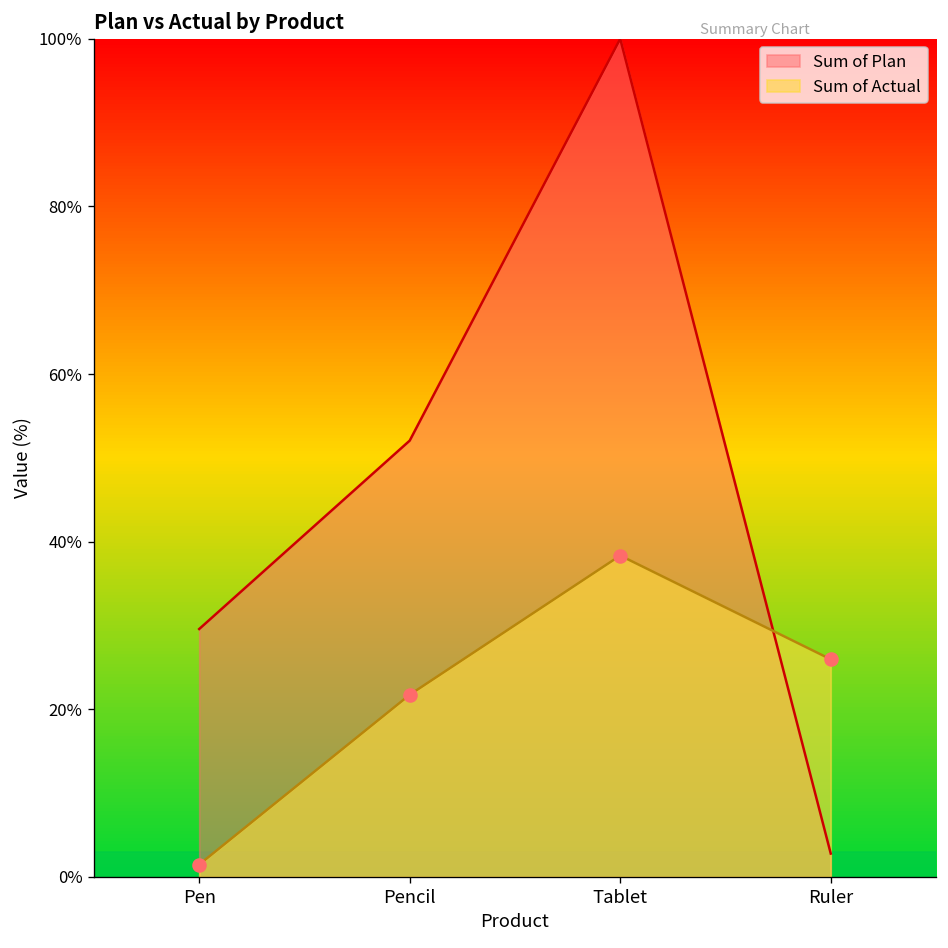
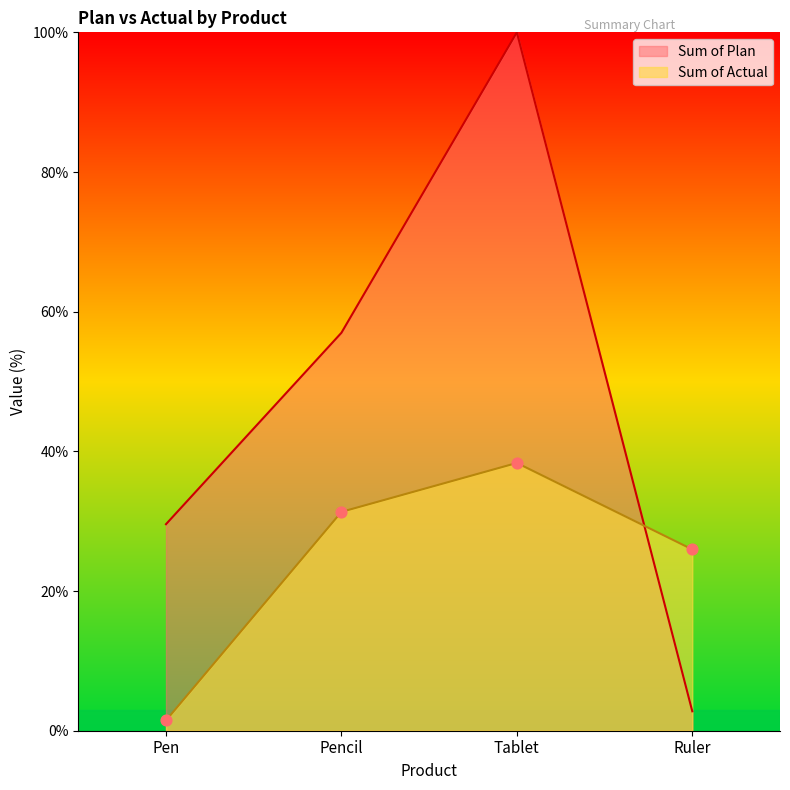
Sum of Plan, Pencil: 52% -> 57%
Sum of Actual, Pencil: 22% -> 31%
